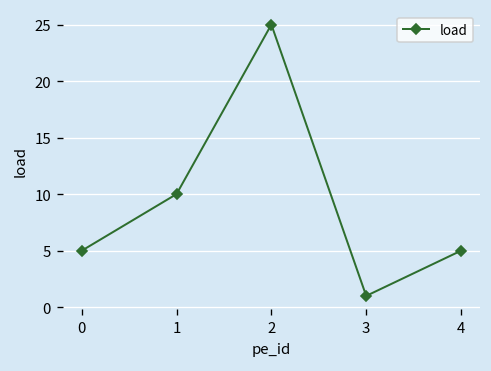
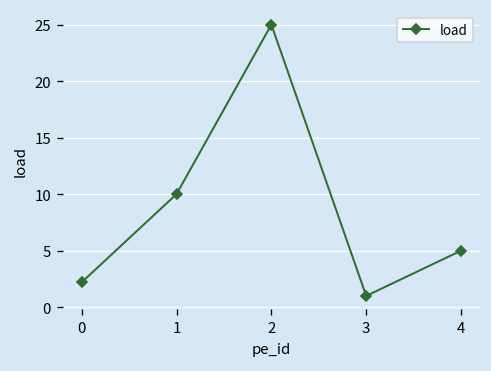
0: 5 -> 2
